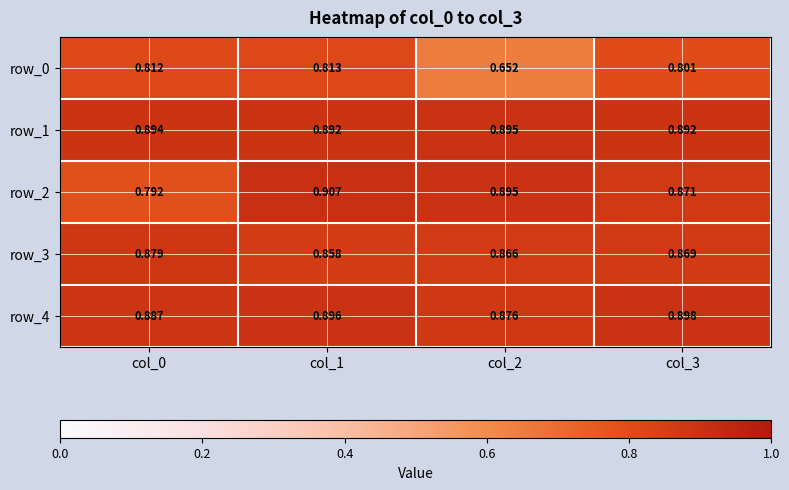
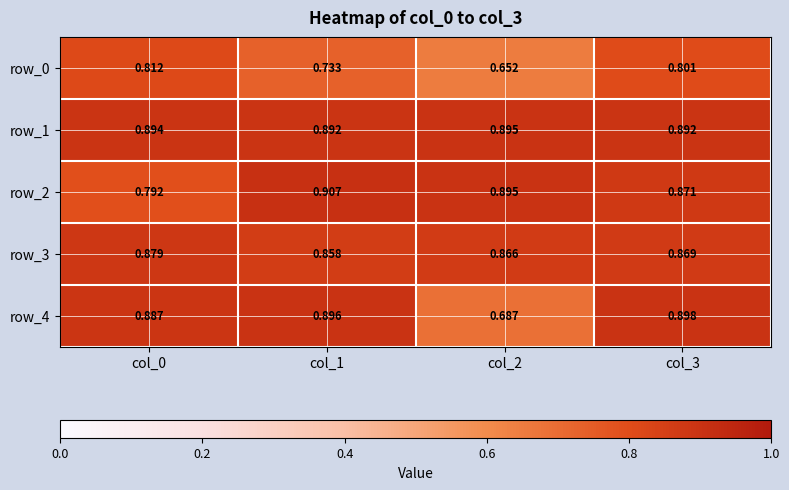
row_0, col_1: 0.813 -> 0.733
row_4, col_2: 0.876 -> 0.687
